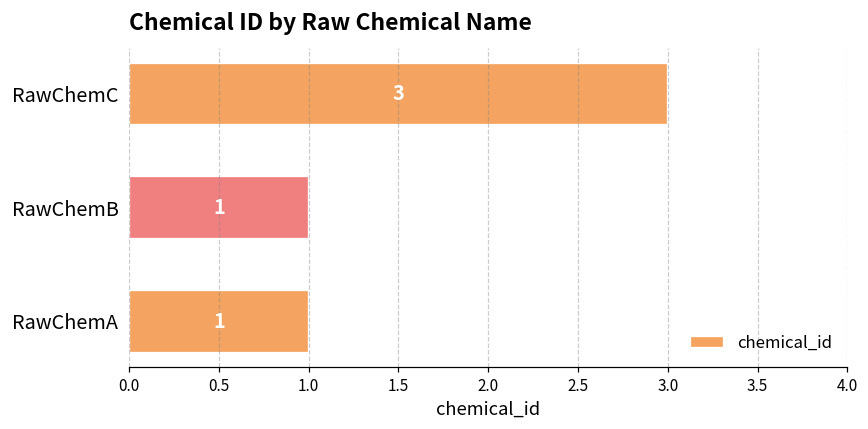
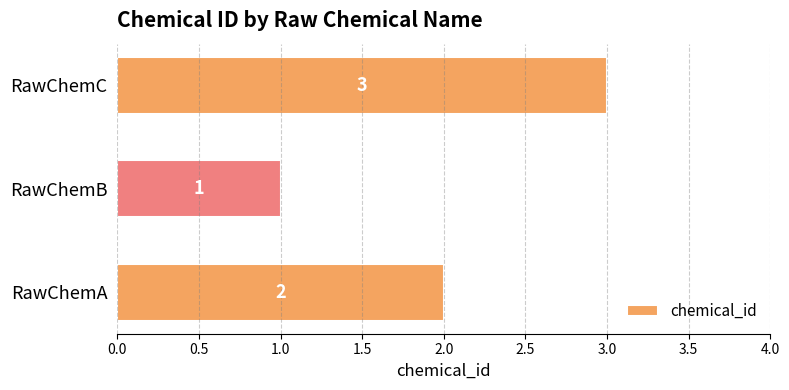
RawChemA: 1 -> 2
